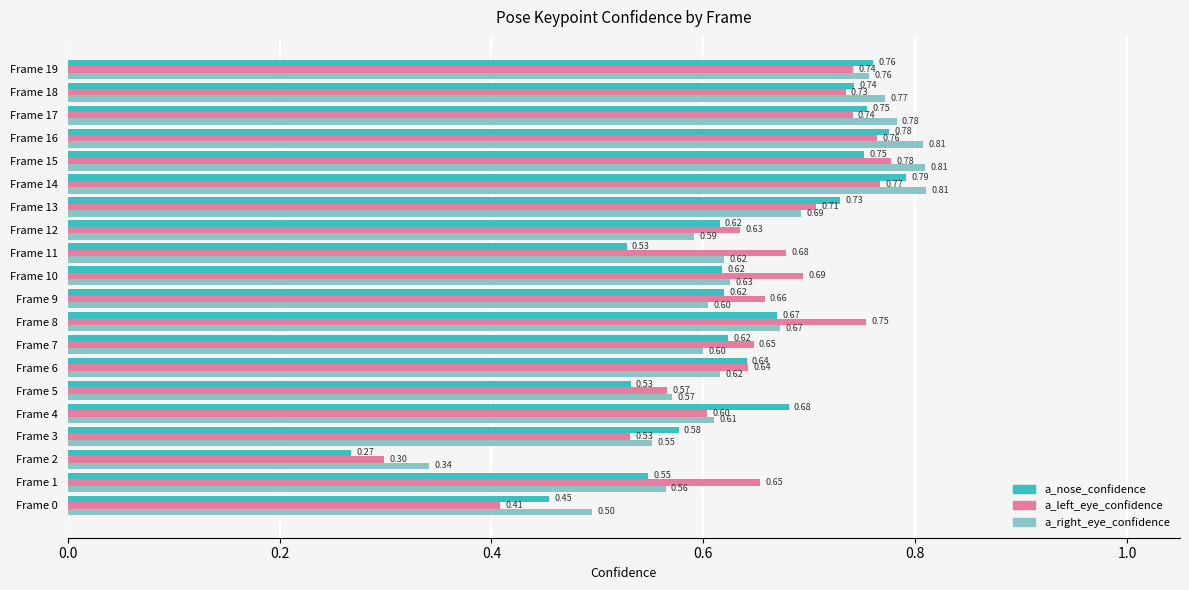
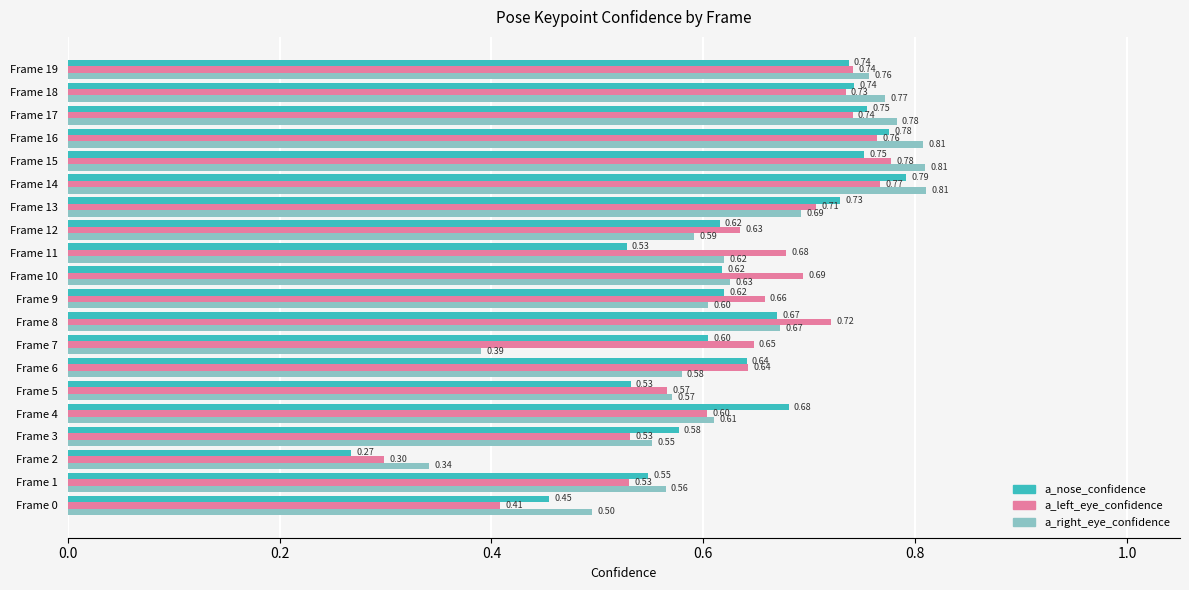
a_nose_confidence, Frame 19: 0.76 -> 0.74
a_left_eye_confidence, Frame 8: 0.75 -> 0.72
a_nose_confidence, Frame 7: 0.62 -> 0.60
a_right_eye_confidence, Frame 7: 0.60 -> 0.39
a_right_eye_confidence, Frame 6: 0.62 -> 0.58
a_left_eye_confidence, Frame 1: 0.65 -> 0.53
